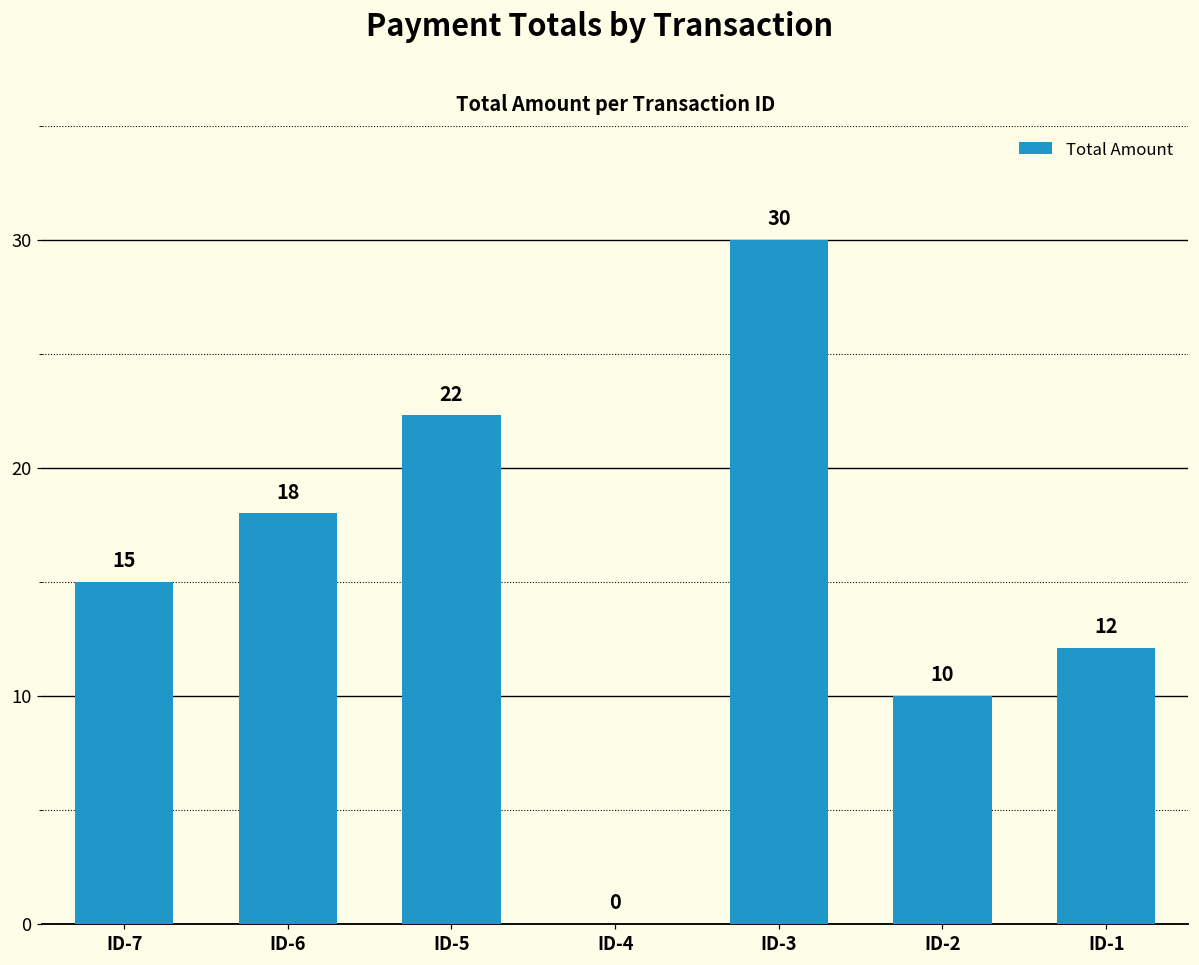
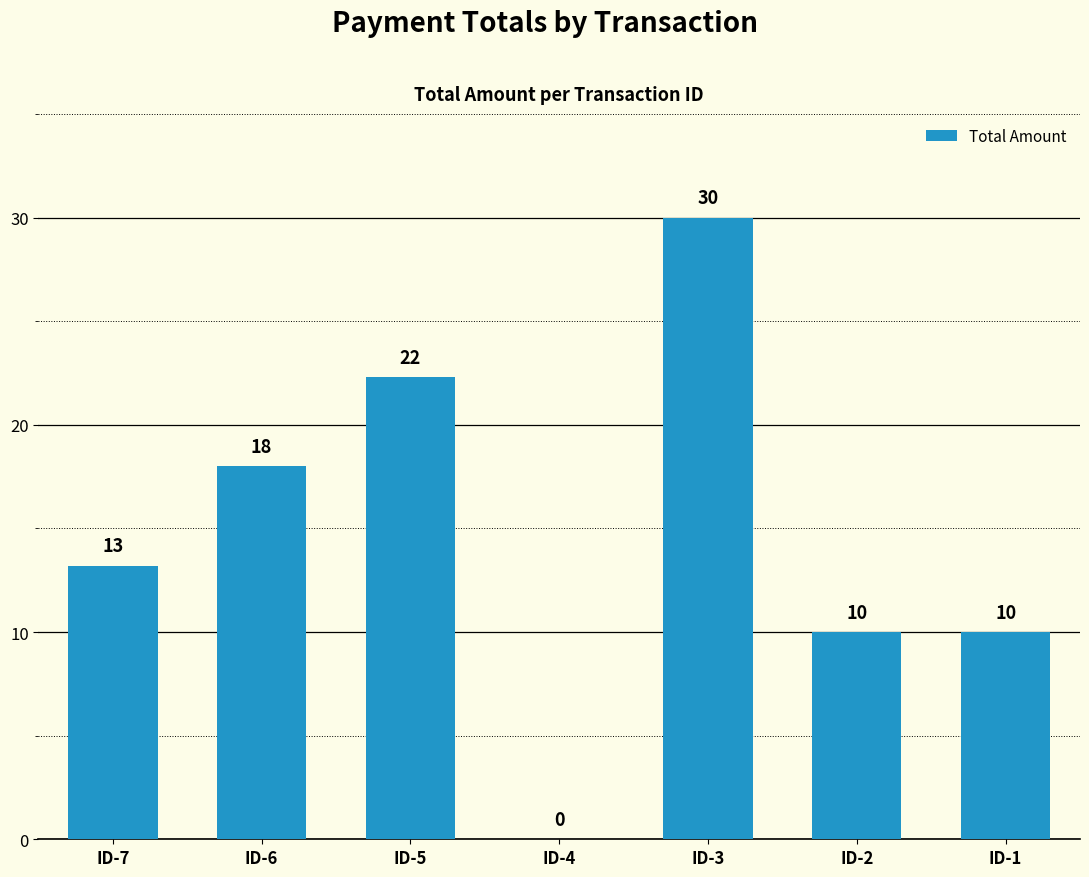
ID-7: 15 -> 13
ID-1: 12 -> 10
